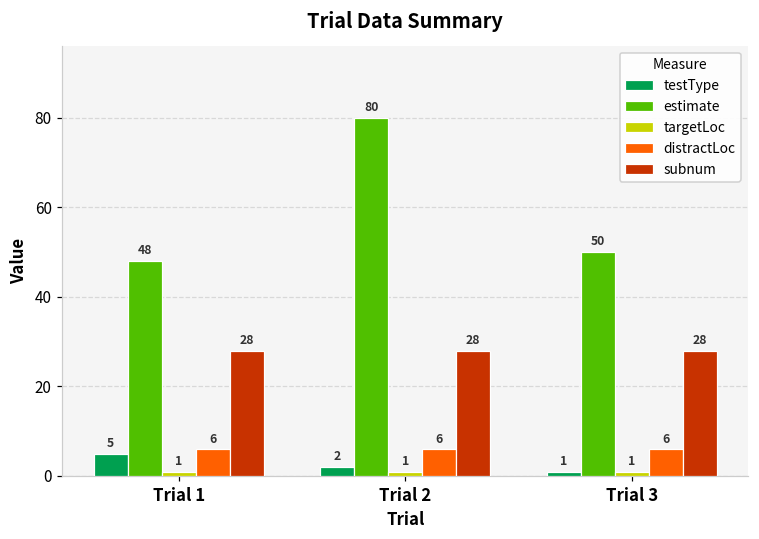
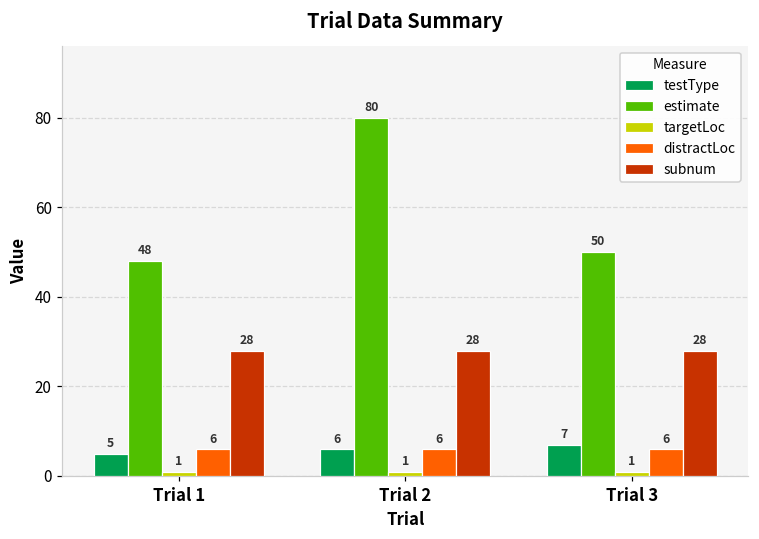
testType, Trial 2: 2 -> 6
testType, Trial 3: 1 -> 7
